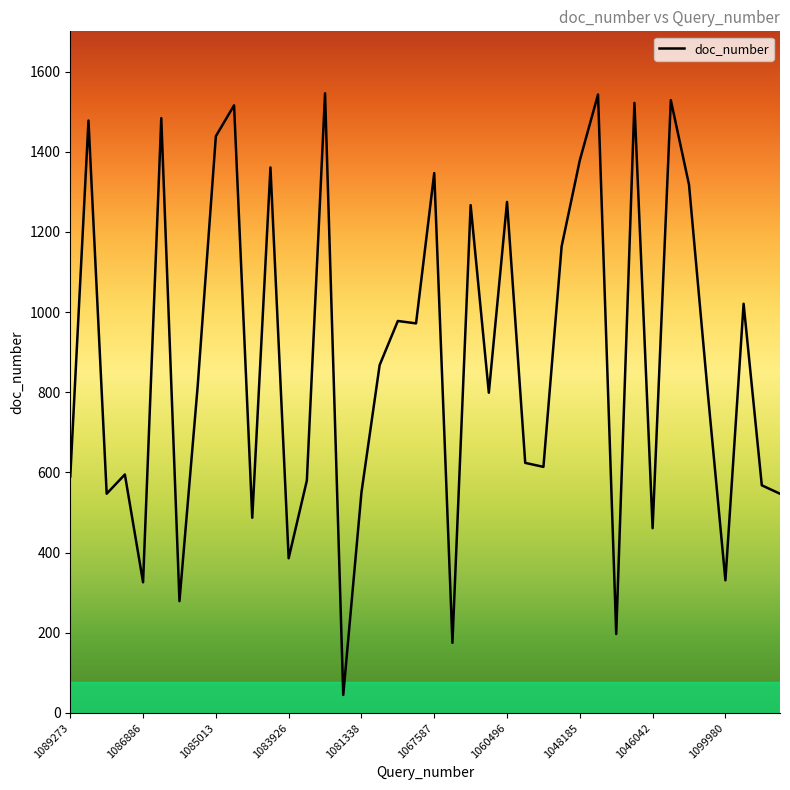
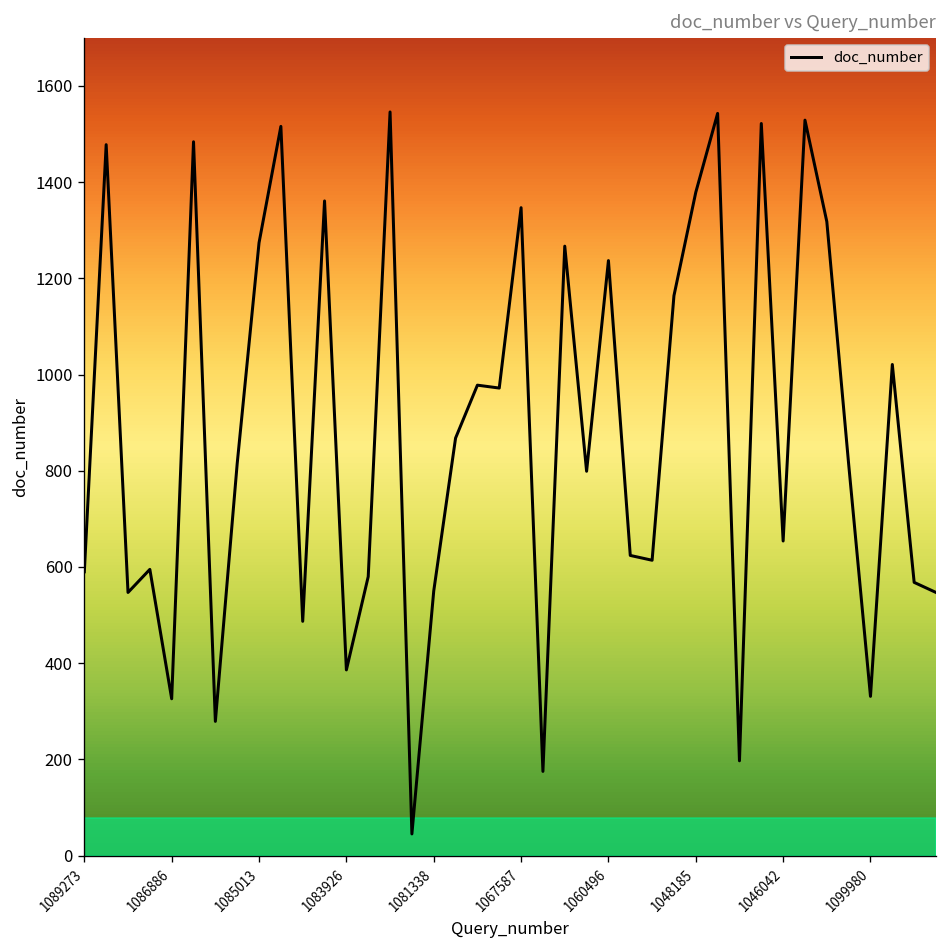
1085013: 1440 -> 1270
1060496: 1280 -> 1240
1046042: 460 -> 650
